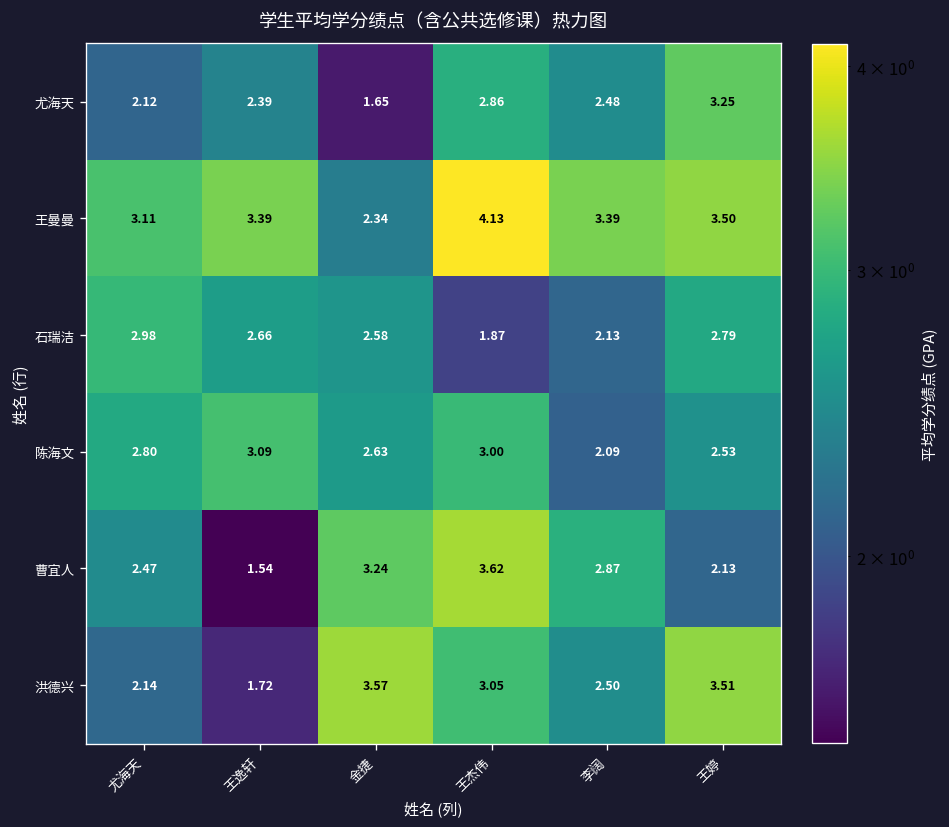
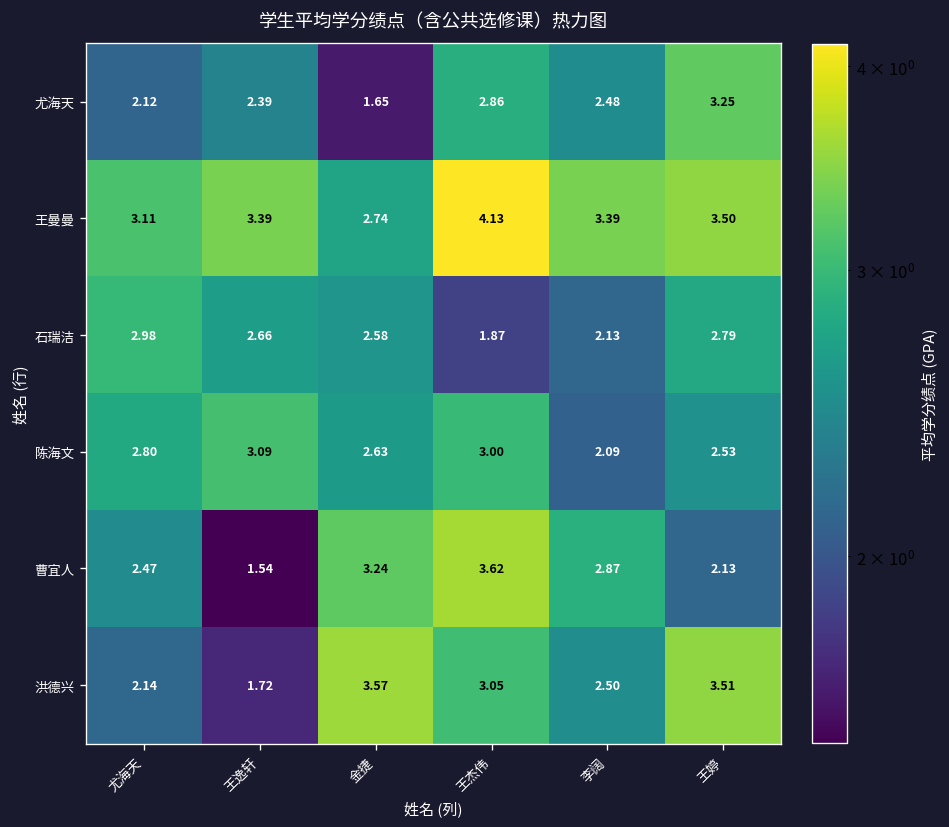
王曼曼, 金捷: 2.34 -> 2.74
